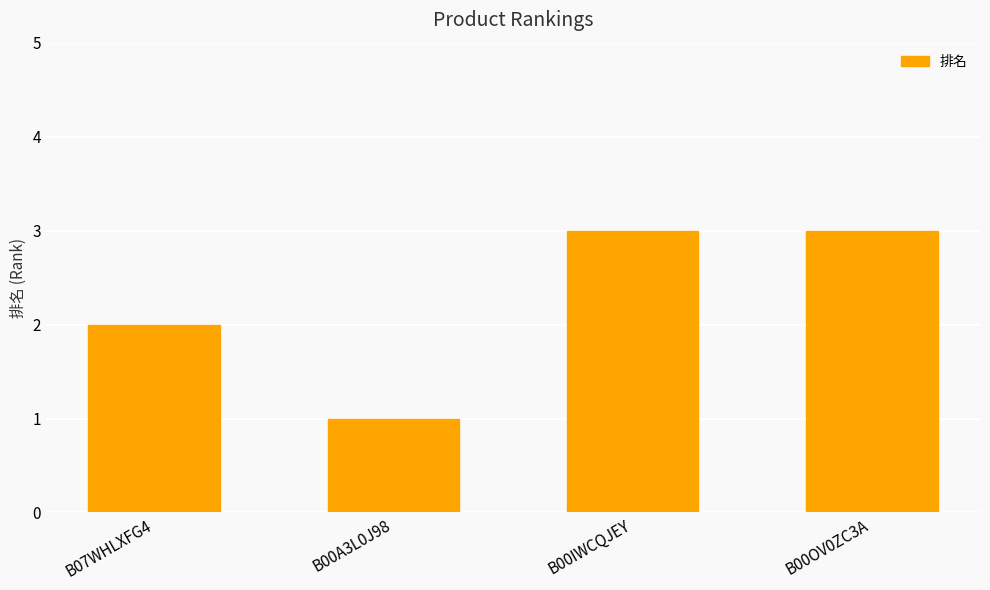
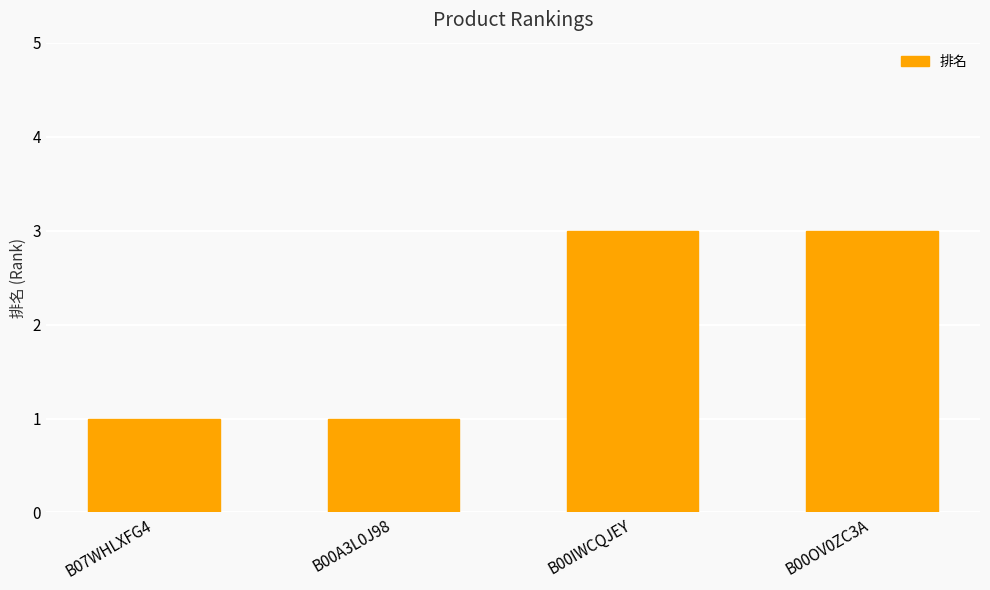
B07WHLXFG4: 2 -> 1
